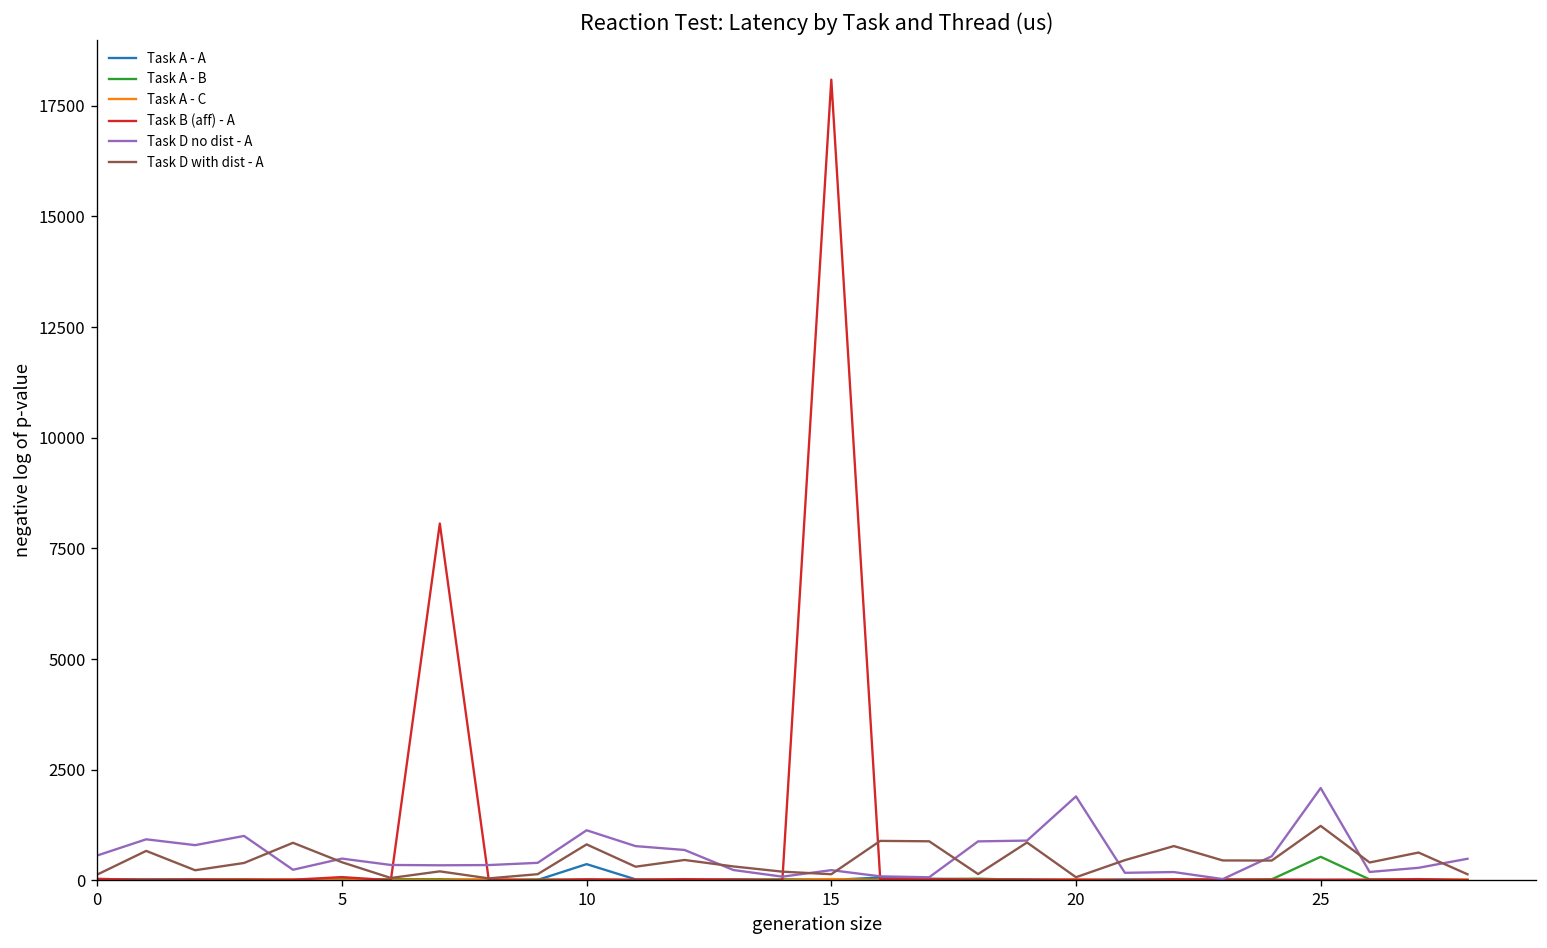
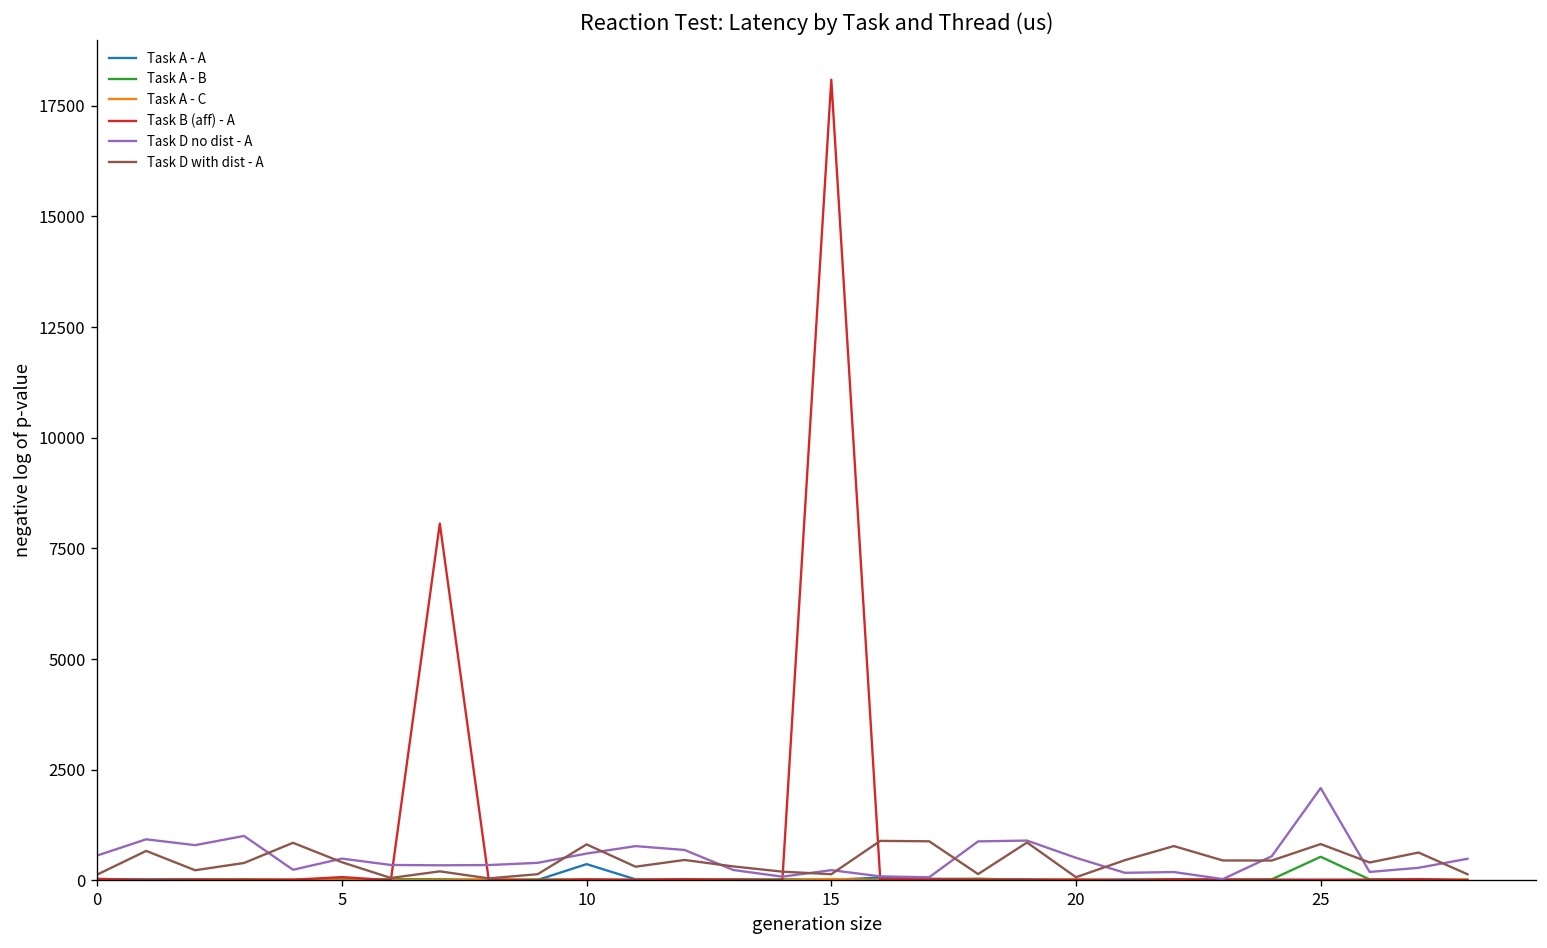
Task D no dist - A, 10: 1100 -> 600
Task D no dist - A, 20: 1900 -> 500
Task D with dist - A, 25: 1200 -> 800
